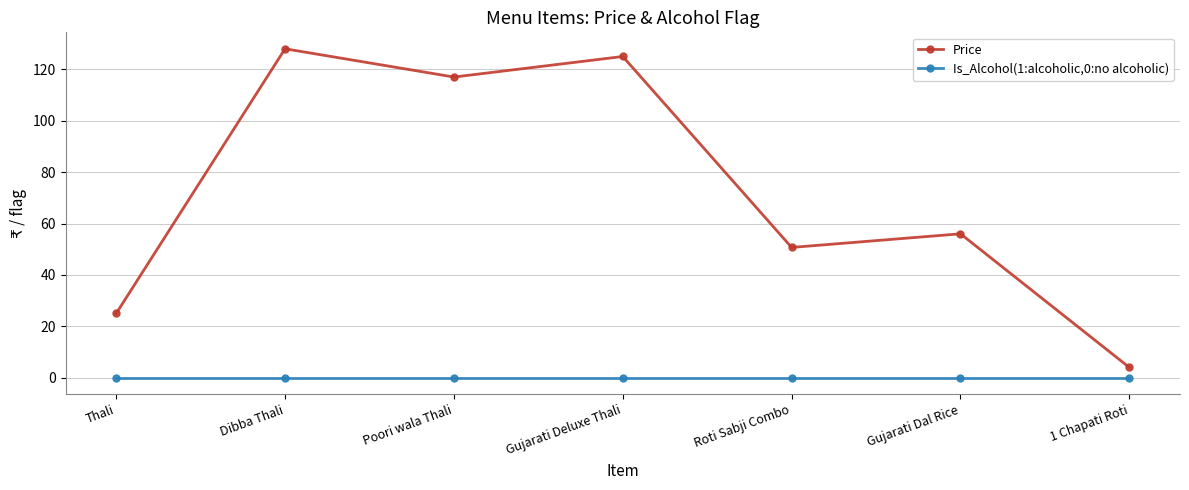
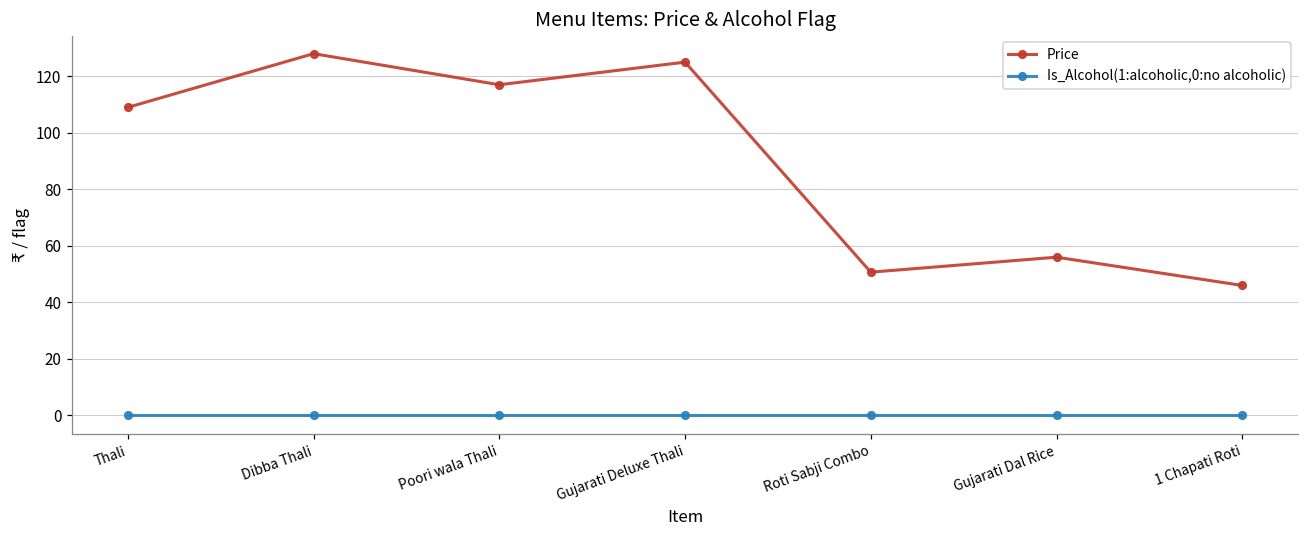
Price, Thali: 25 -> 109
Price, 1 Chapati Roti: 4 -> 46
